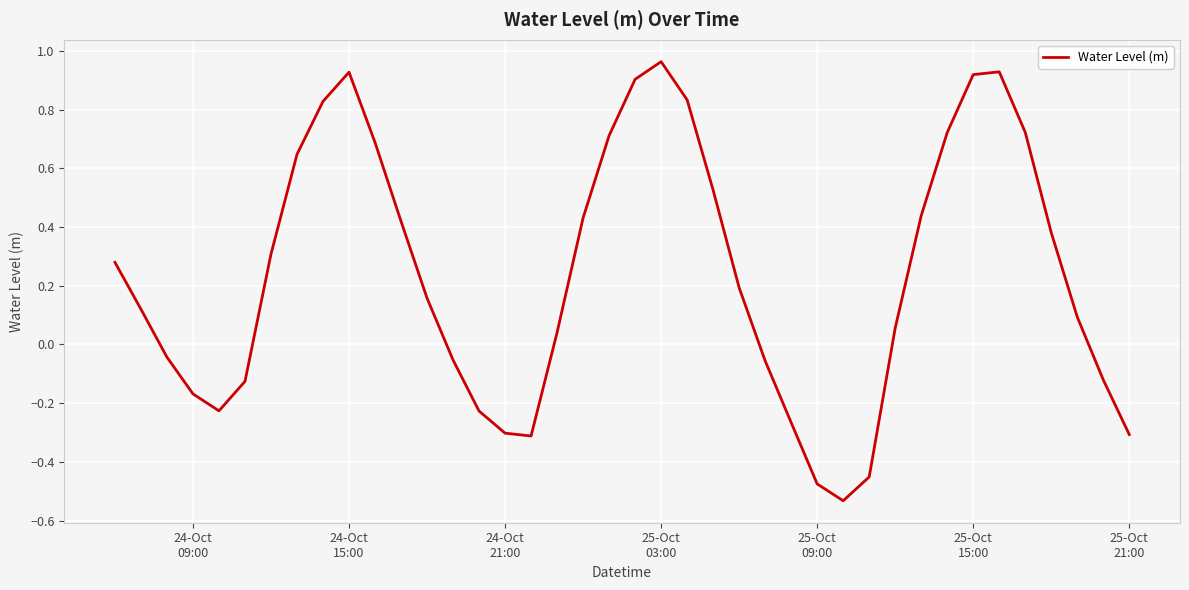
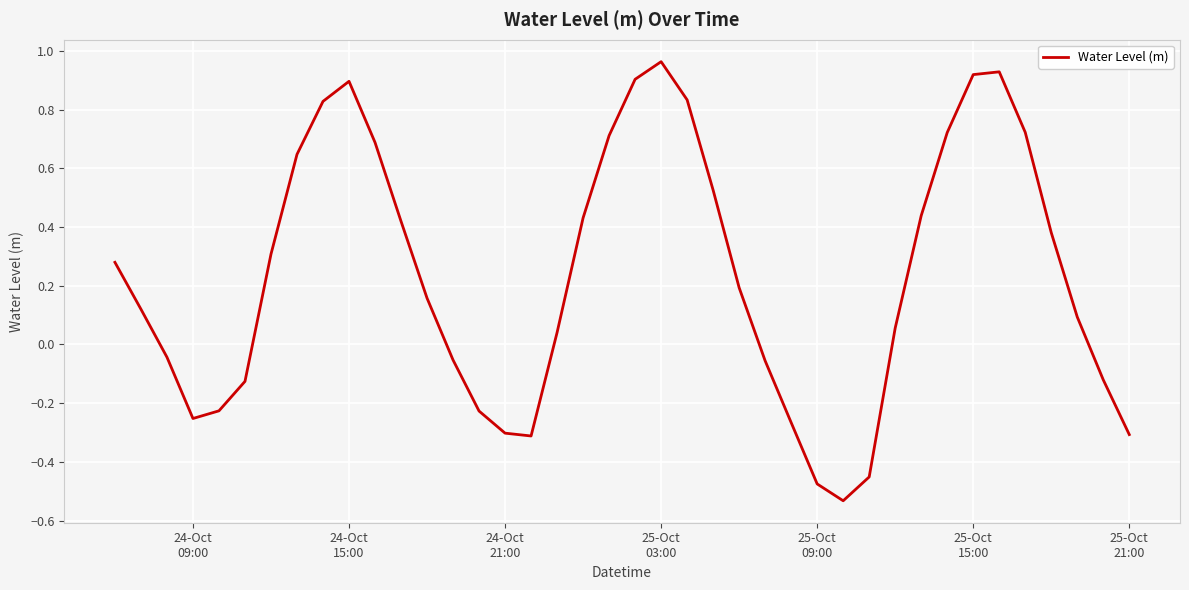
24-Oct 09:00: -0.17 -> -0.25
24-Oct 15:00: 0.93 -> 0.90
